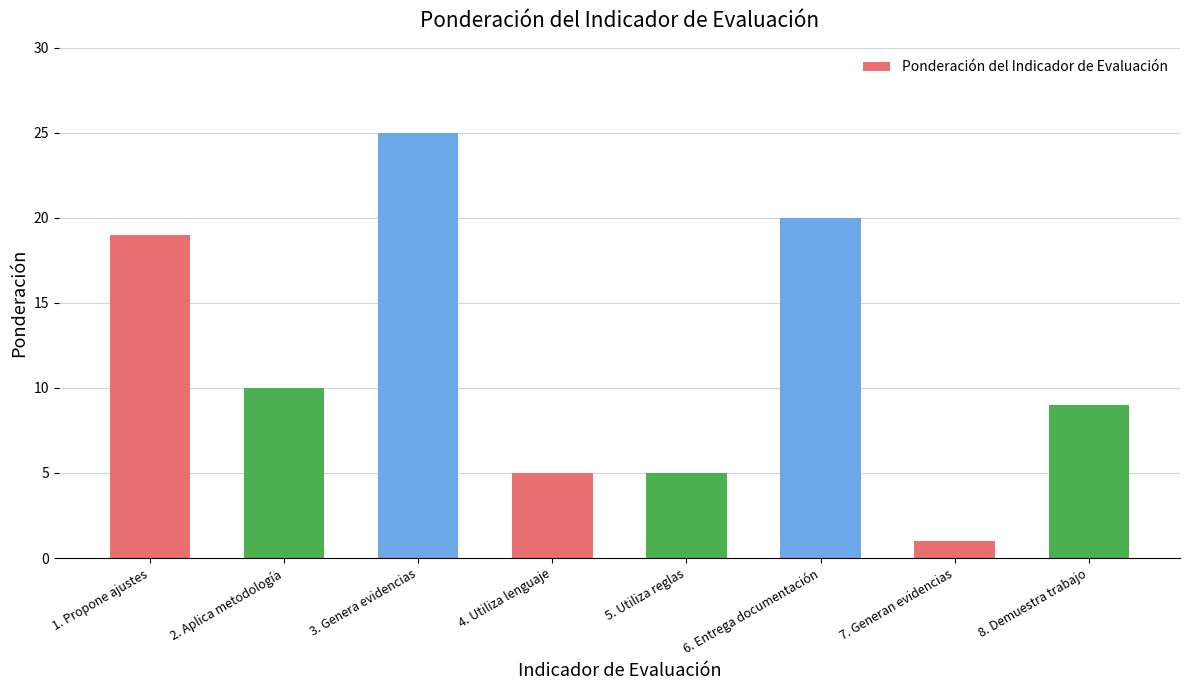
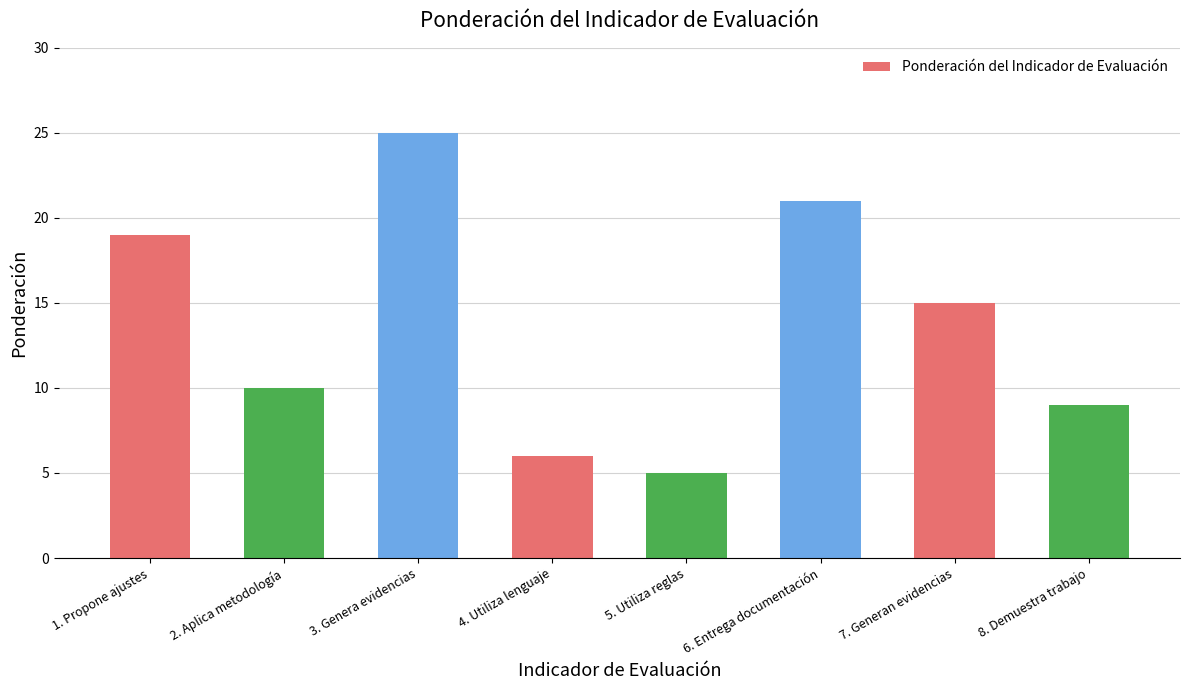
4. Utiliza lenguaje: 5 -> 6
6. Entrega documentación: 20 -> 21
7. Generan evidencias: 1 -> 15
